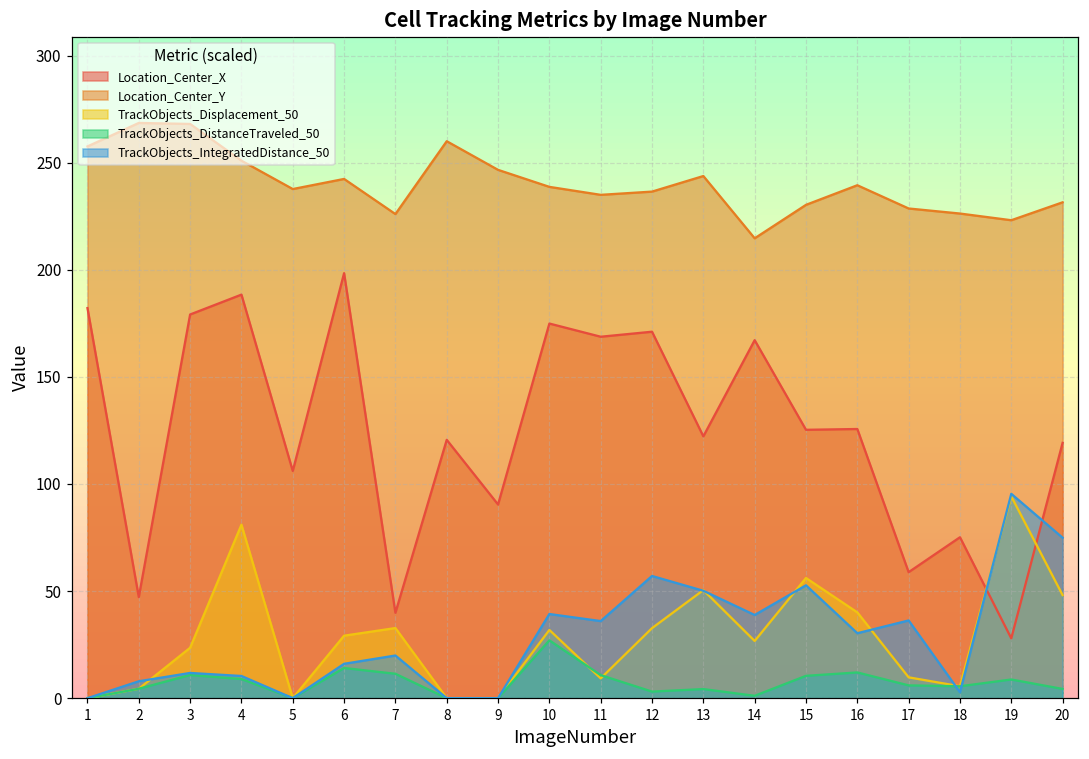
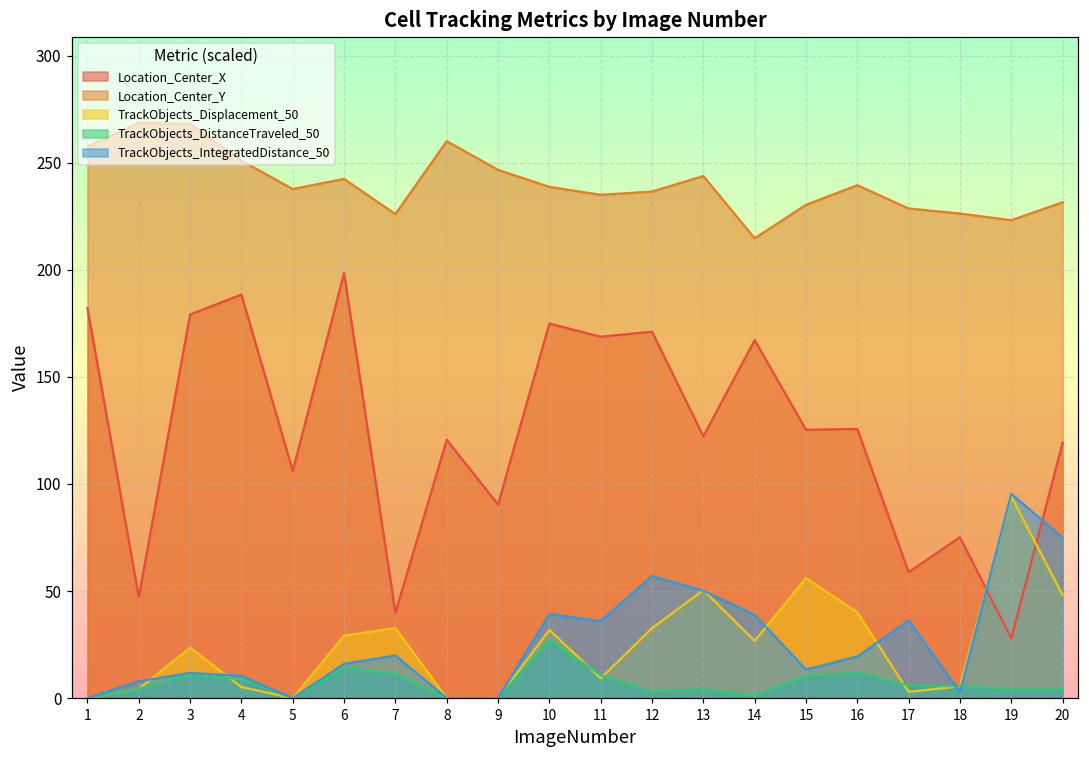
TrackObjects_Displacement_50, 4: 81 -> 5
TrackObjects_IntegratedDistance_50, 15: 53 -> 13
TrackObjects_IntegratedDistance_50, 16: 30 -> 19
TrackObjects_Displacement_50, 17: 10 -> 3
TrackObjects_DistanceTraveled_50, 19: 9 -> 4
